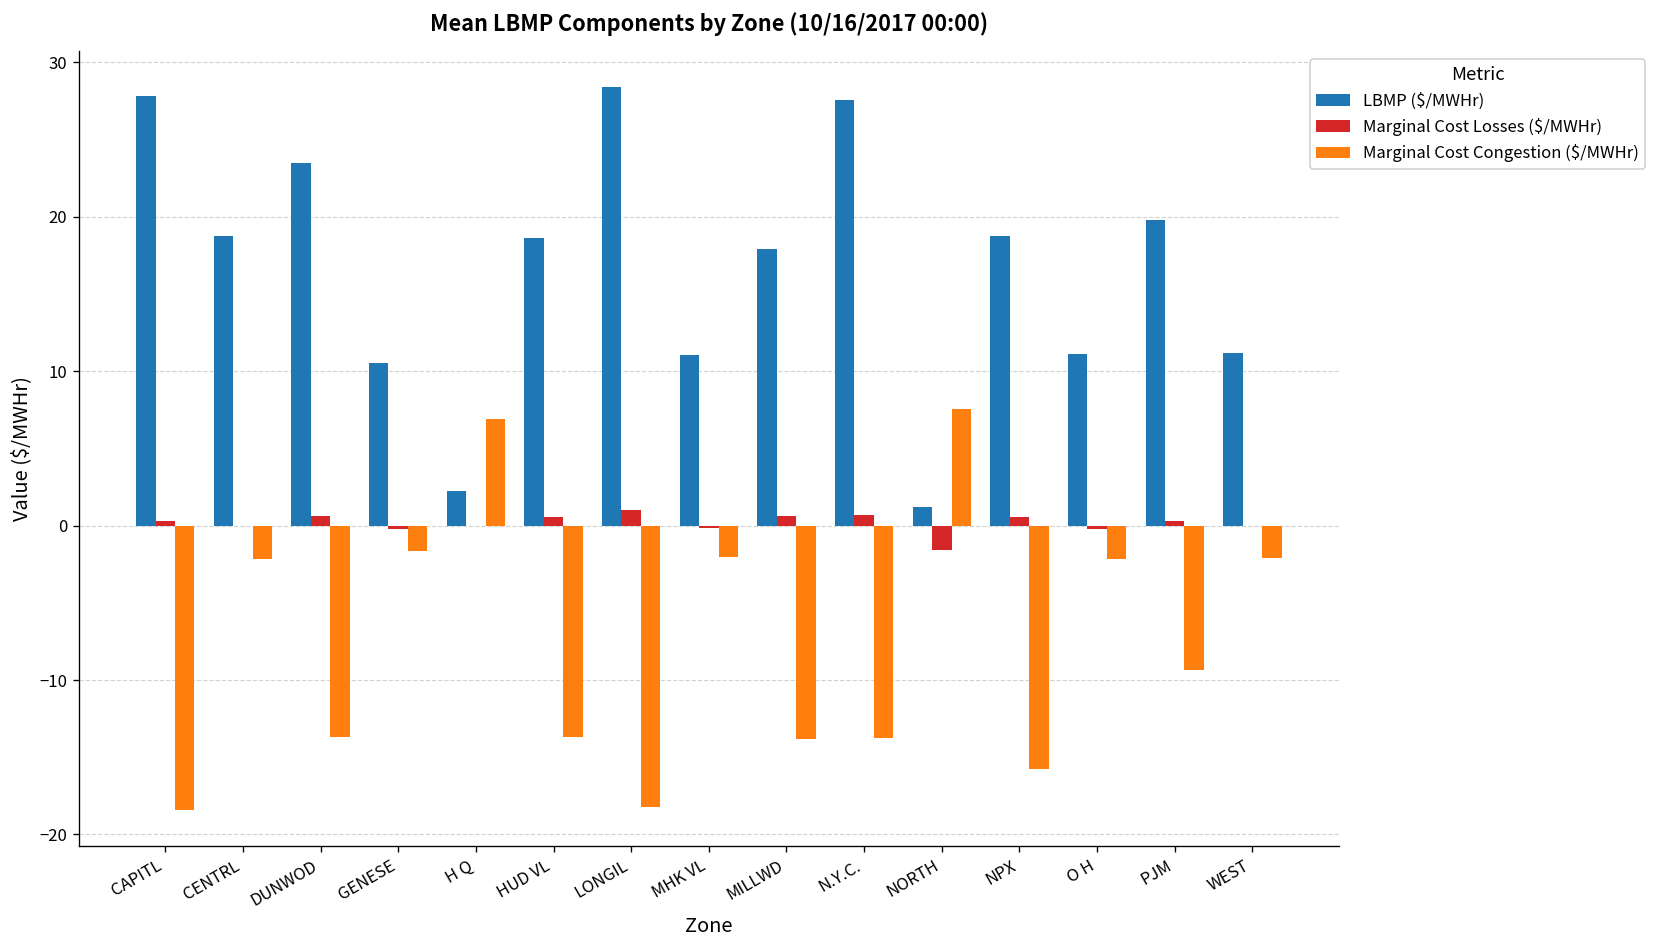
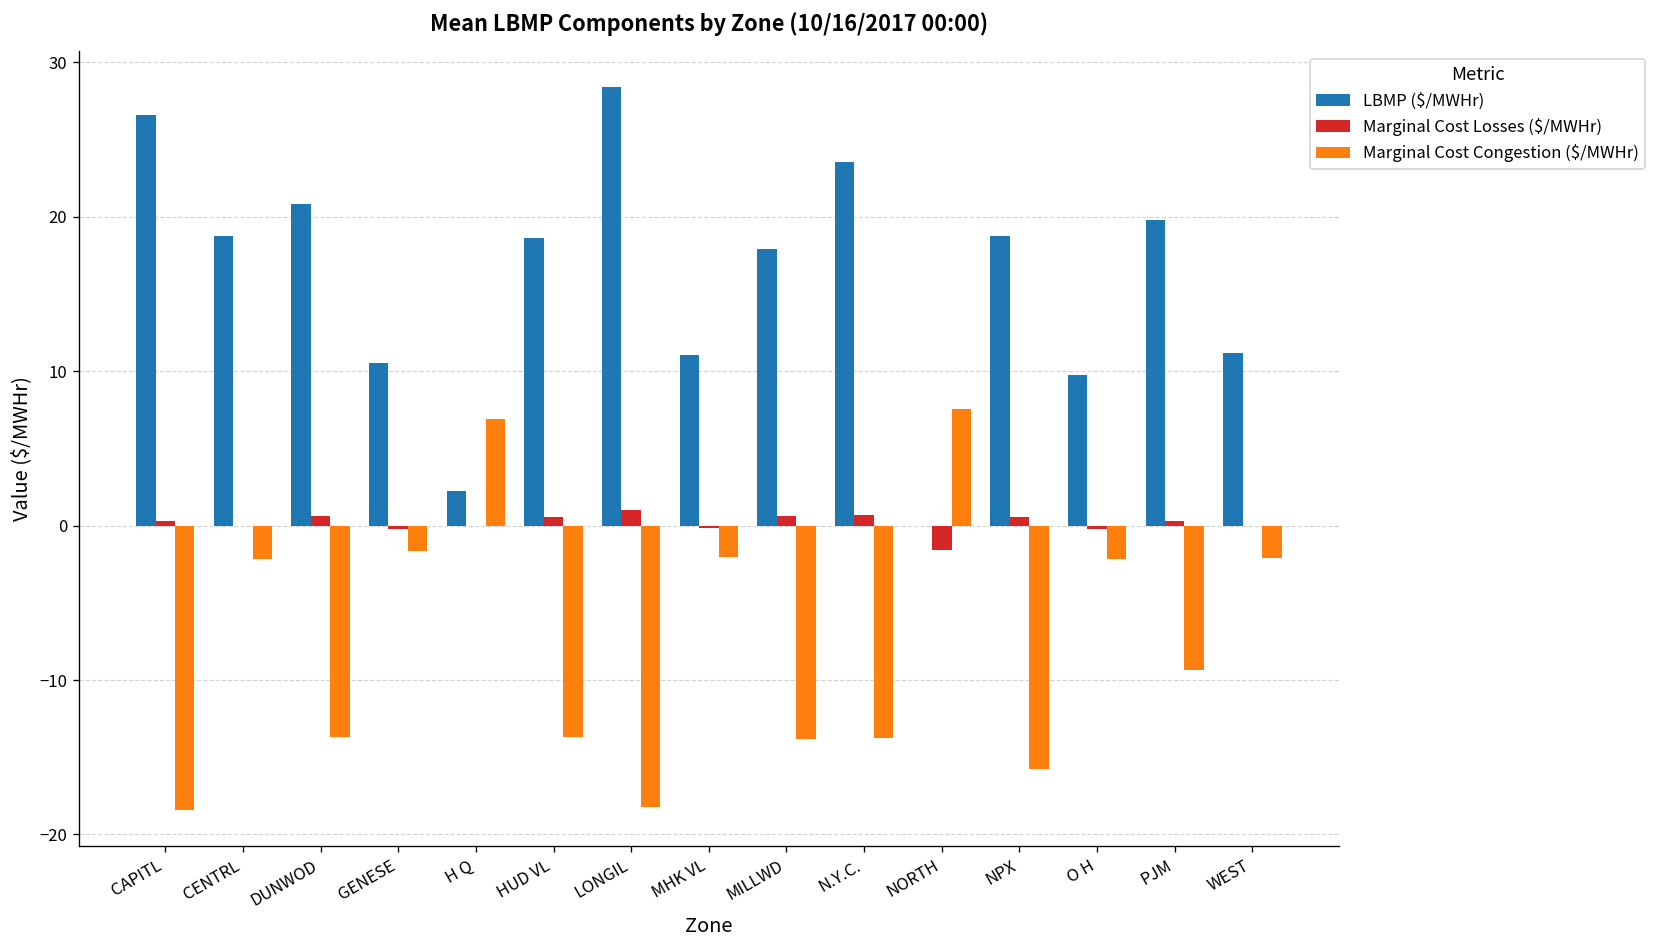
LBMP ($/MWHr), CAPITL: 27.8 -> 26.6
LBMP ($/MWHr), DUNWOD: 23.5 -> 20.8
LBMP ($/MWHr), N.Y.C.: 27.5 -> 23.6
LBMP ($/MWHr), NORTH: 1.2 -> 0.0
LBMP ($/MWHr), O H: 11.1 -> 9.8
